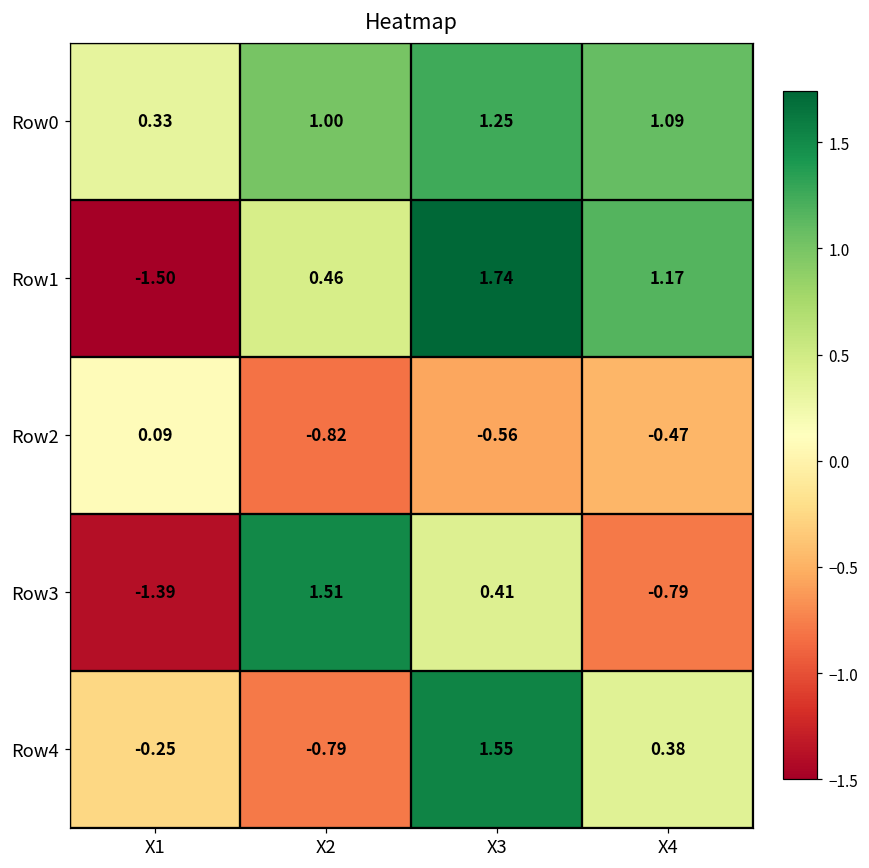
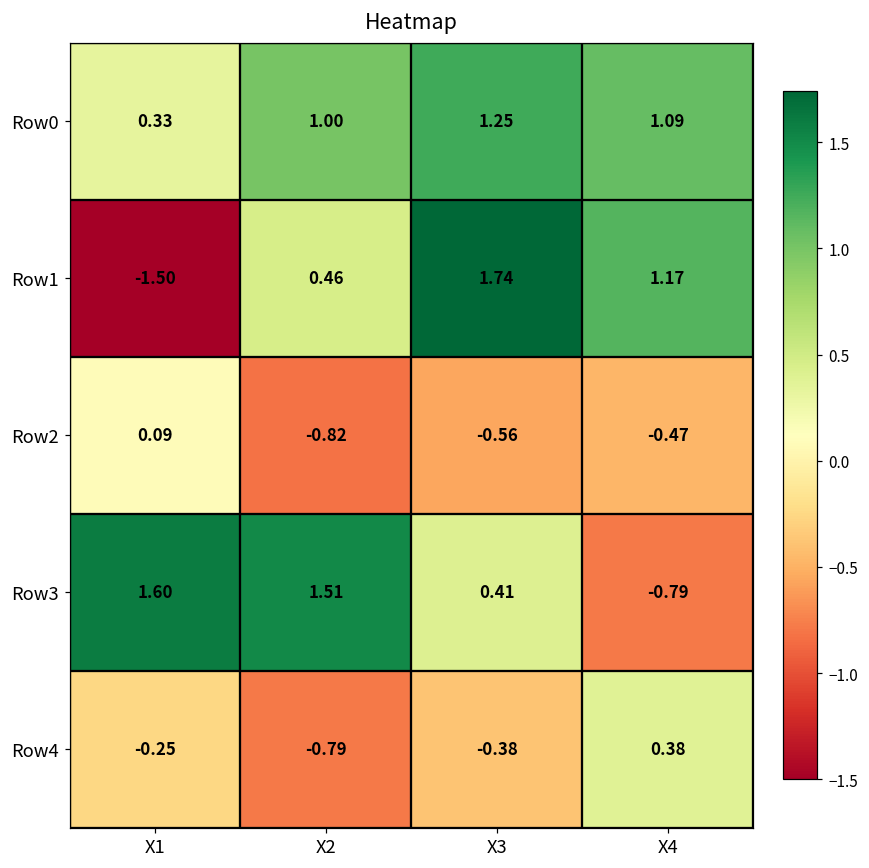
Row3, X1: -1.39 -> 1.60
Row4, X3: 1.55 -> -0.38
